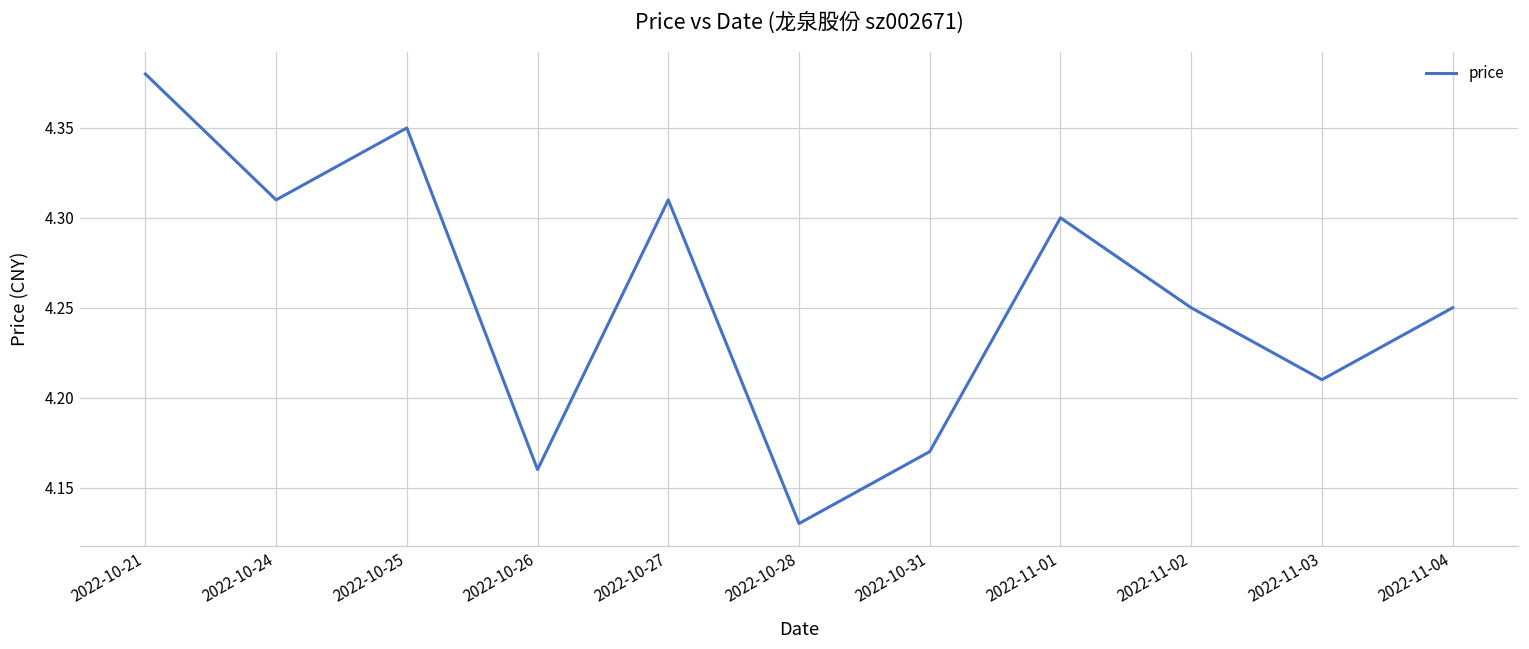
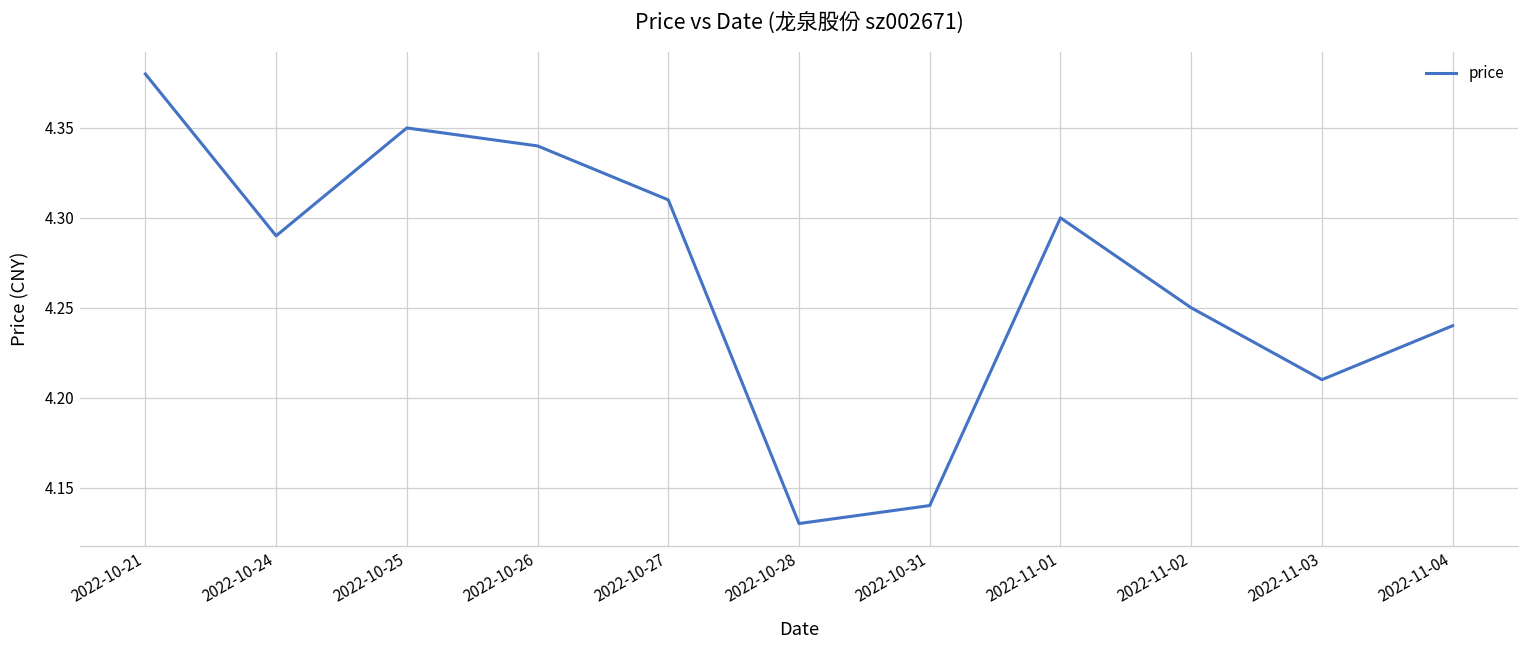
2022-10-24: 4.31 -> 4.29
2022-10-26: 4.16 -> 4.34
2022-10-31: 4.17 -> 4.14
2022-11-04: 4.25 -> 4.24
